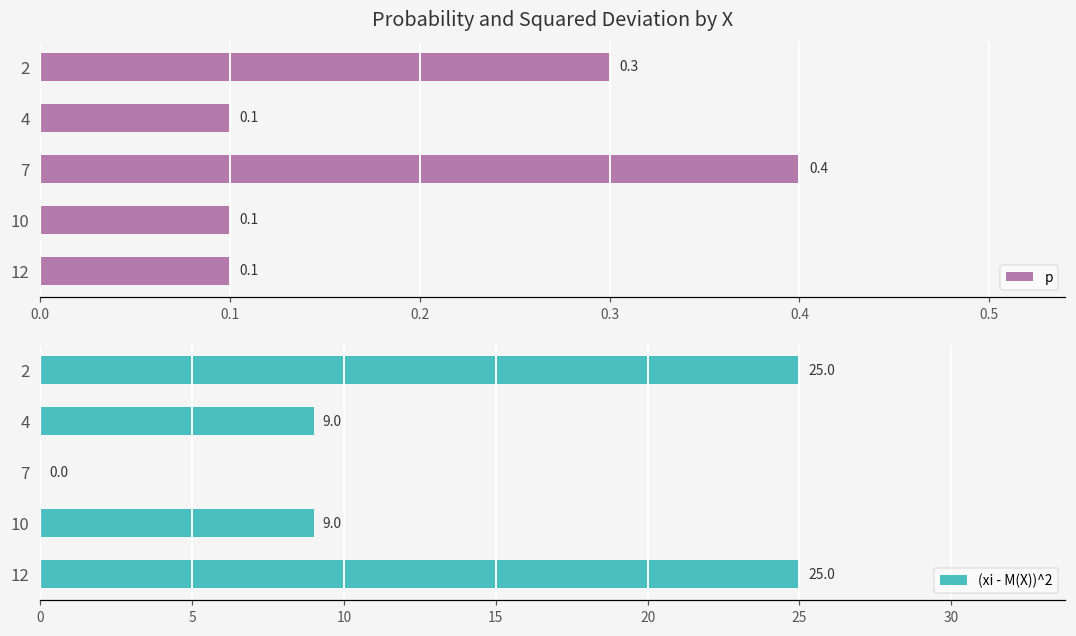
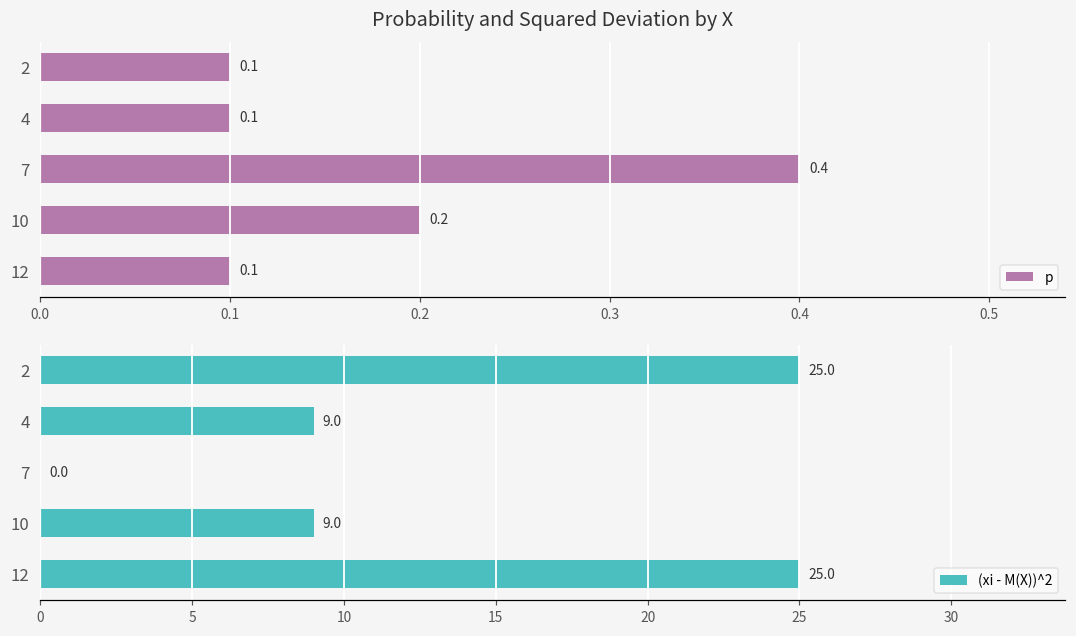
Probability and Squared Deviation by X, 2: 0.3 -> 0.1
Probability and Squared Deviation by X, 10: 0.1 -> 0.2
